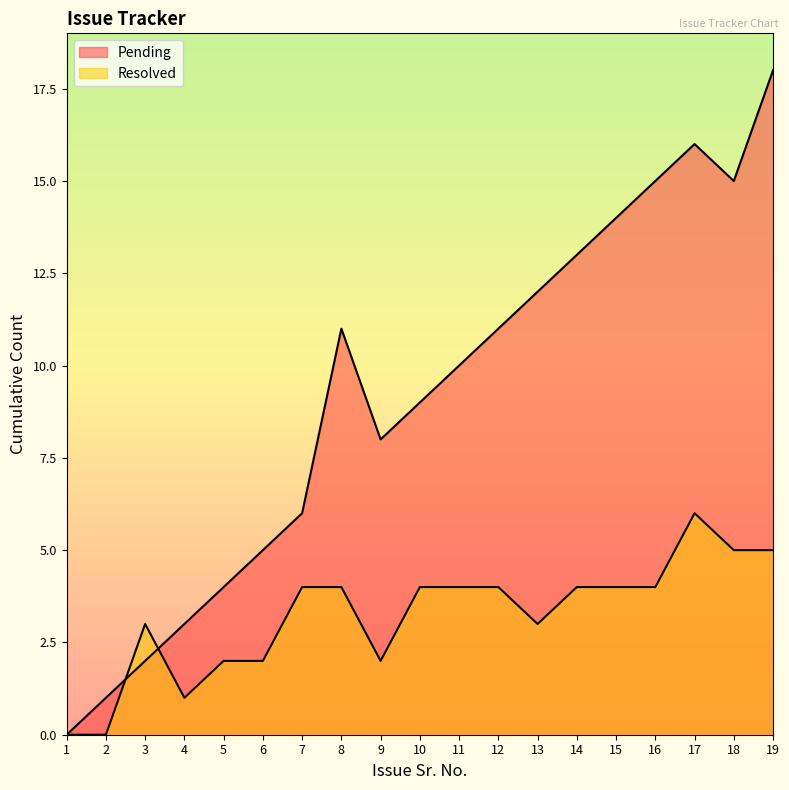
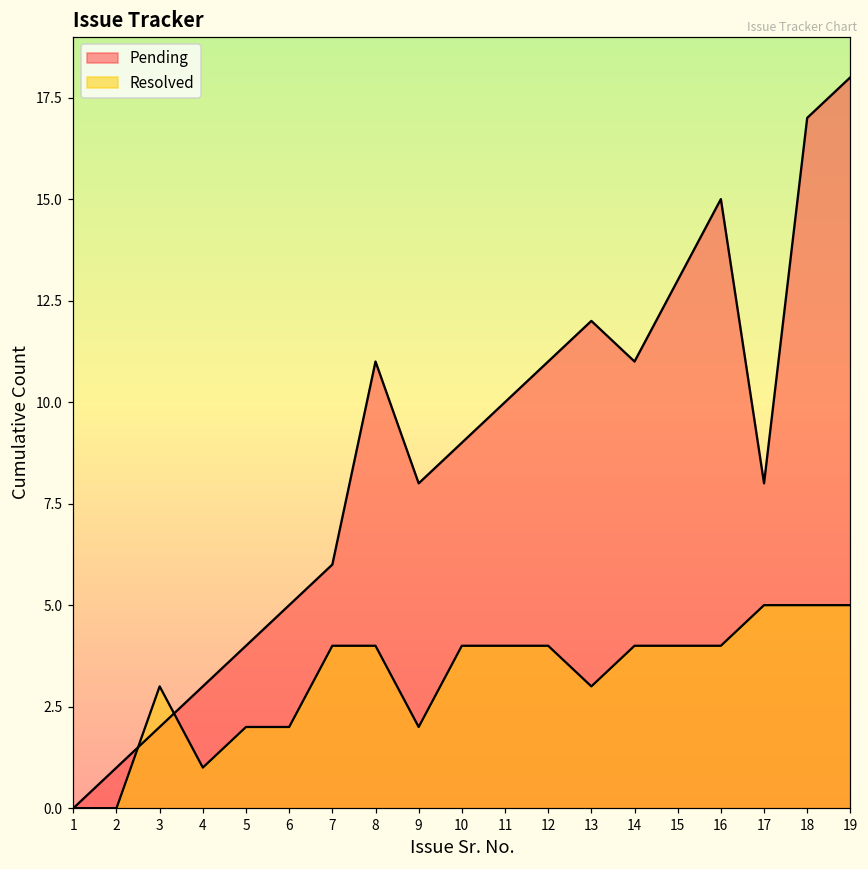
Pending, 14: 13 -> 11
Pending, 15: 14 -> 13
Pending, 17: 16 -> 8
Resolved, 17: 6 -> 5
Pending, 18: 15 -> 17
